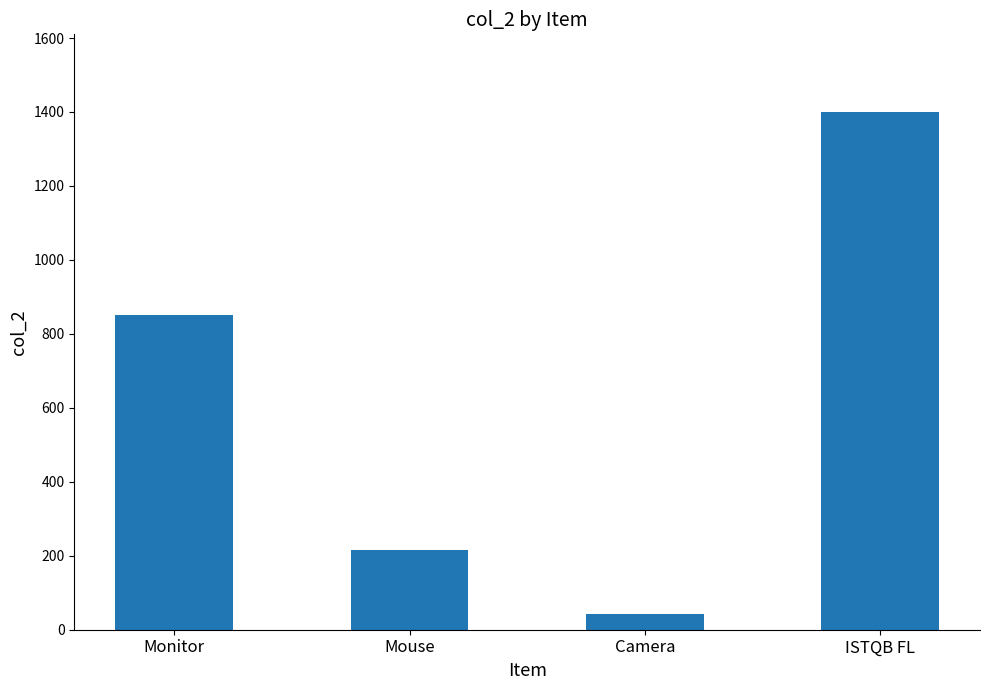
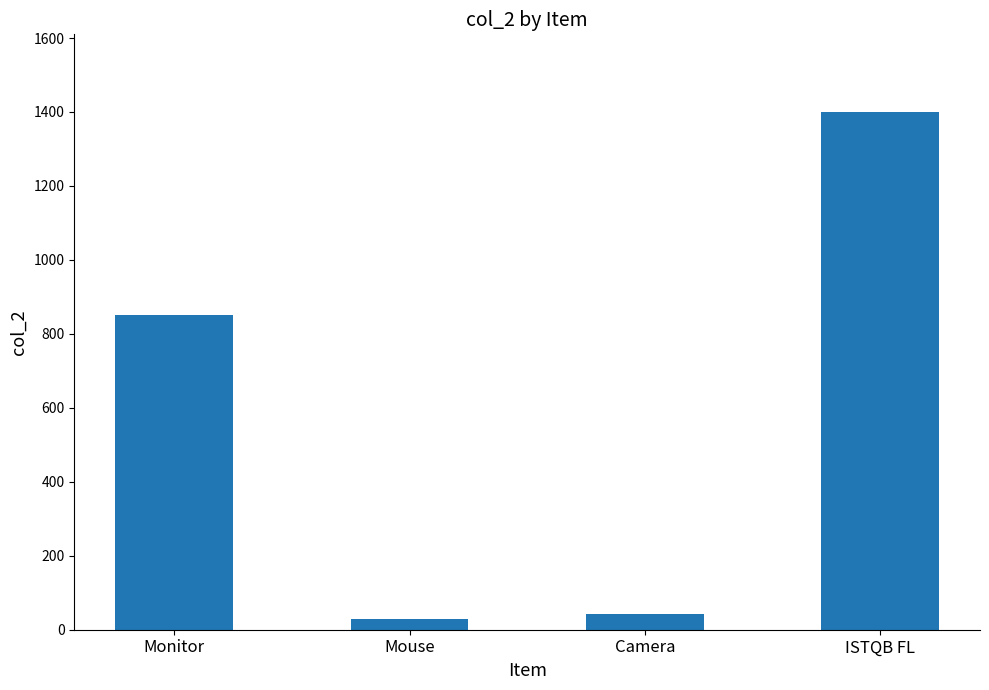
Mouse: 210 -> 30
